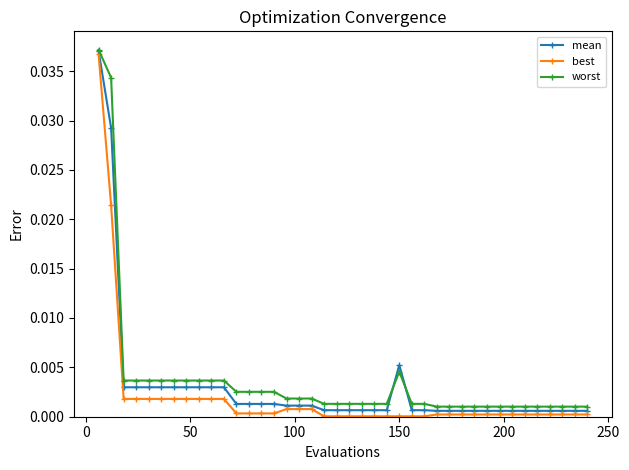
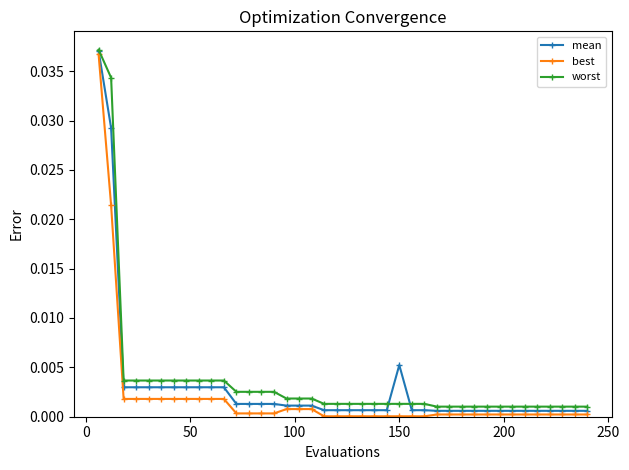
worst, 150: 0.005 -> 0.001
